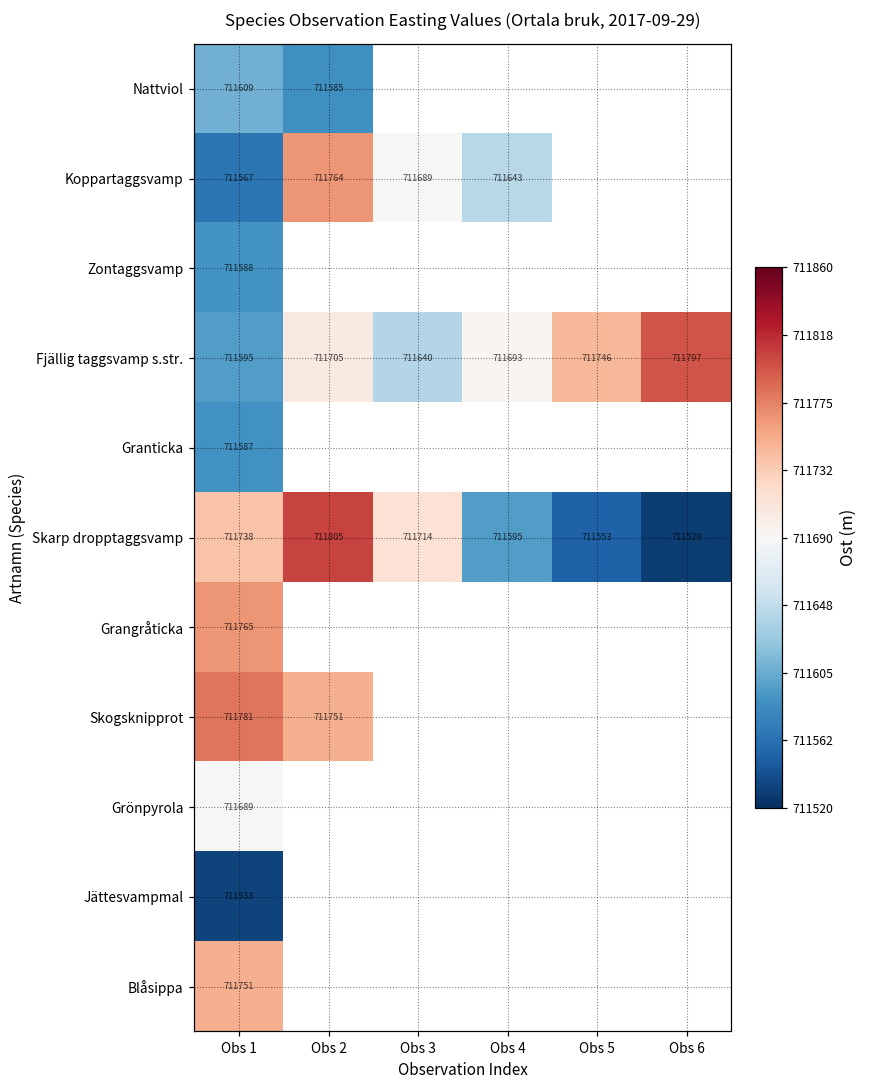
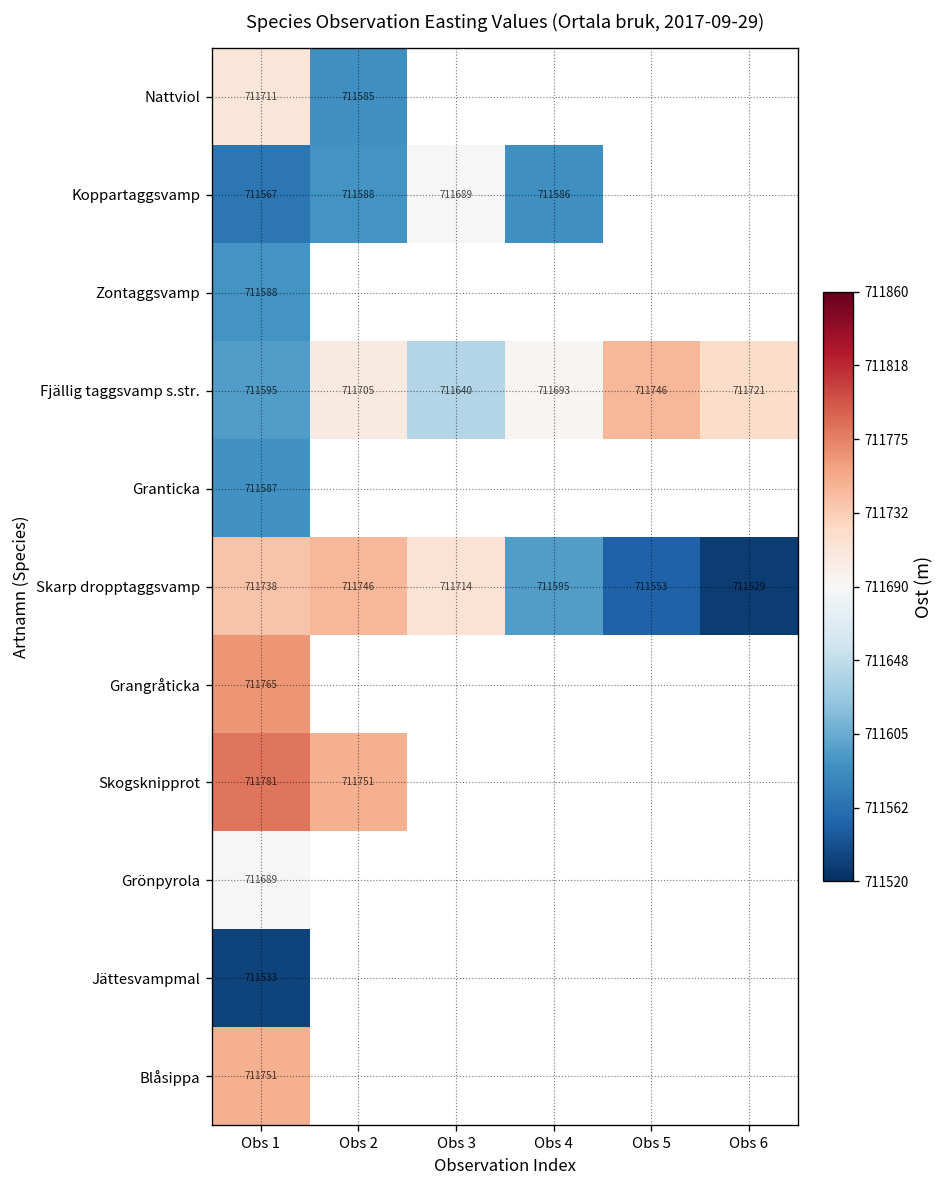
Nattviol, Obs 1: 711609 -> 711711
Koppartaggsvamp, Obs 2: 711764 -> 711588
Koppartaggsvamp, Obs 4: 711643 -> 711586
Fjällig taggsvamp s.str., Obs 6: 711797 -> 711721
Skarp dropptaggsvamp, Obs 2: 711805 -> 711746
